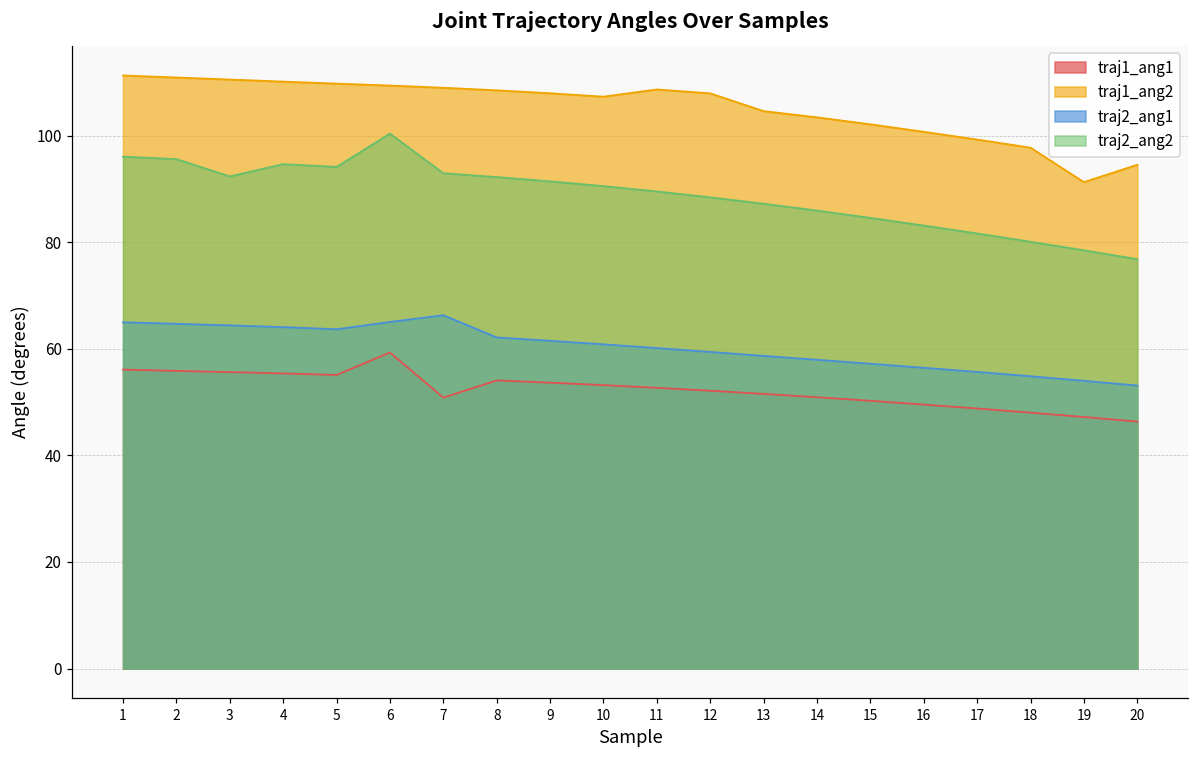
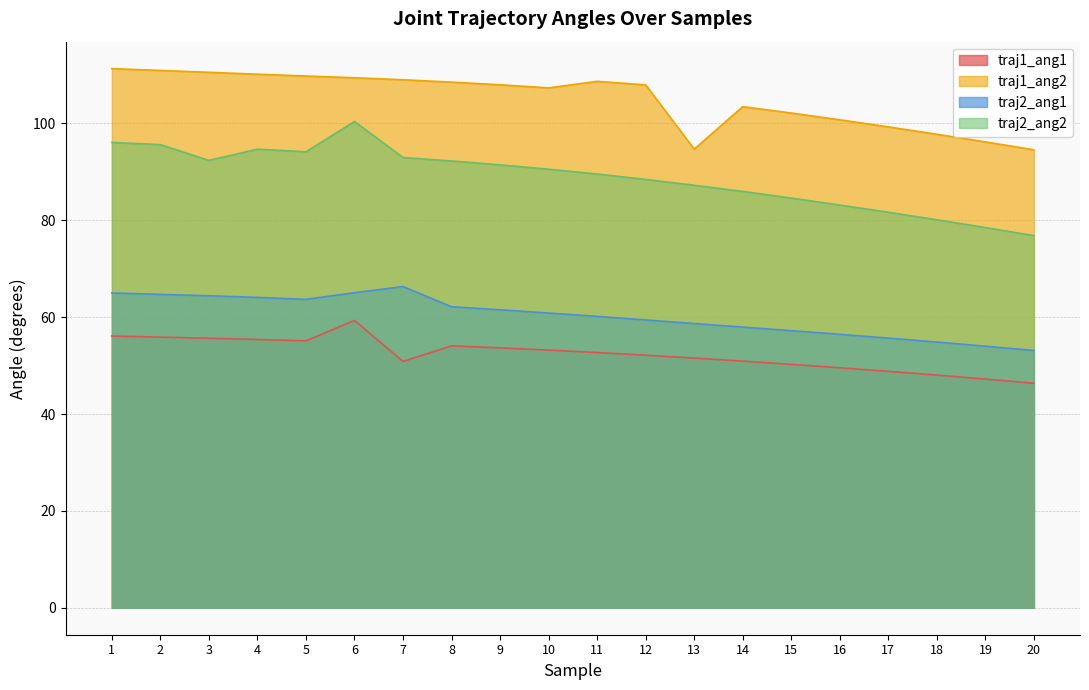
traj1_ang2, 13: 105 -> 95
traj1_ang2, 19: 91 -> 96
